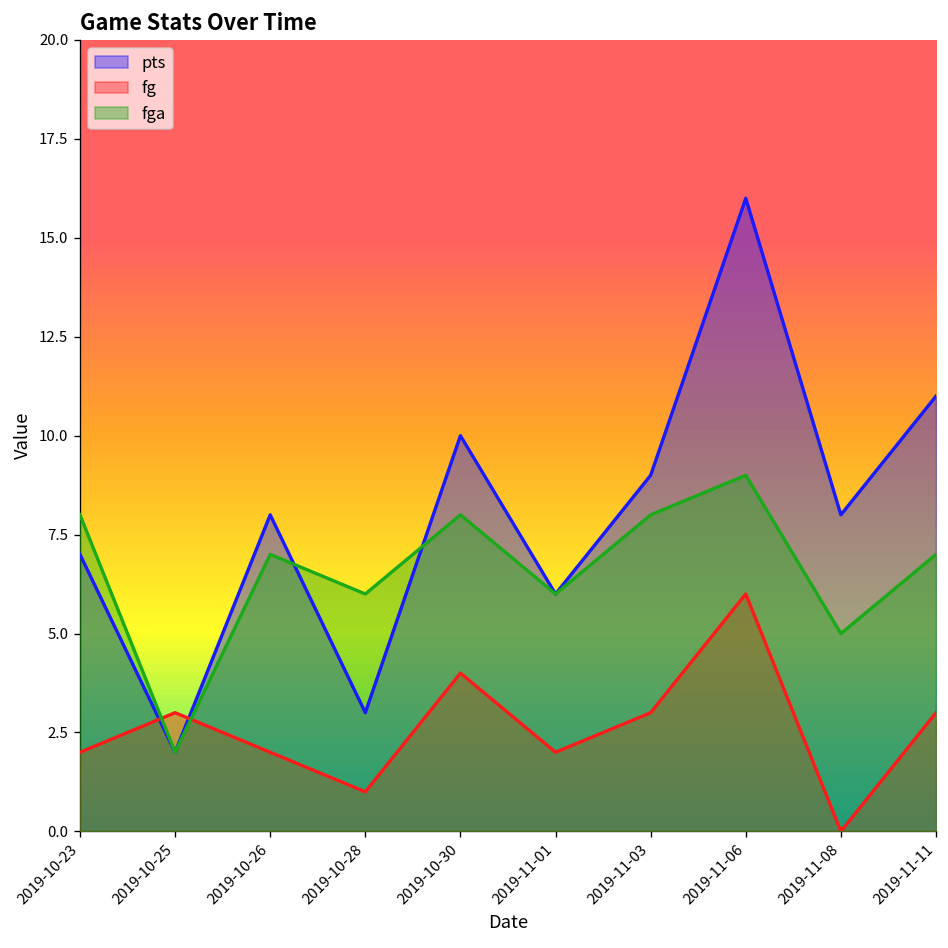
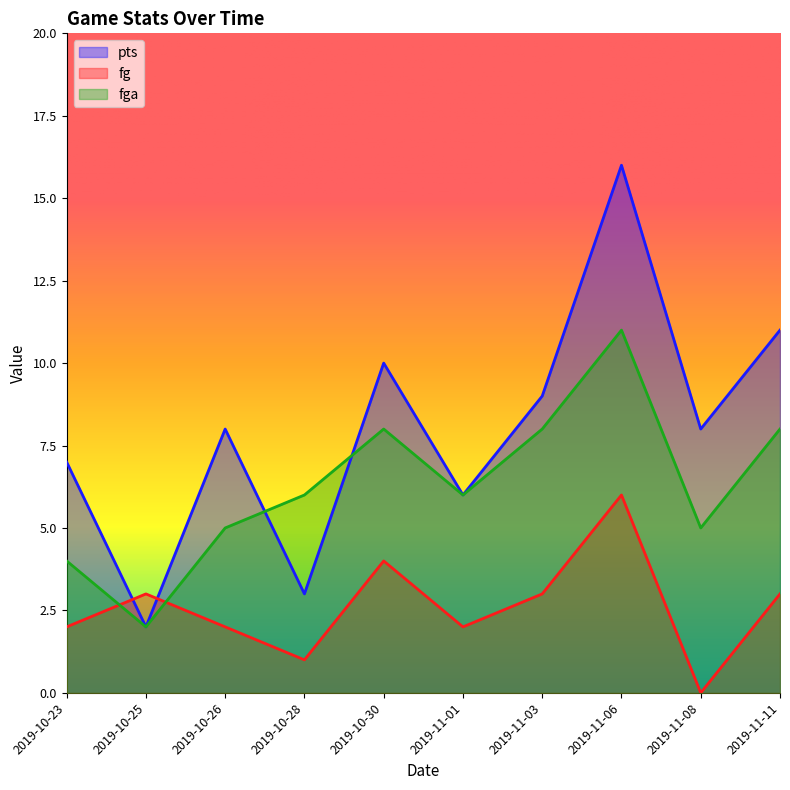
fga, 2019-10-23: 8 -> 4
fga, 2019-10-26: 7 -> 5
fga, 2019-11-06: 9 -> 11
fga, 2019-11-11: 7 -> 8
